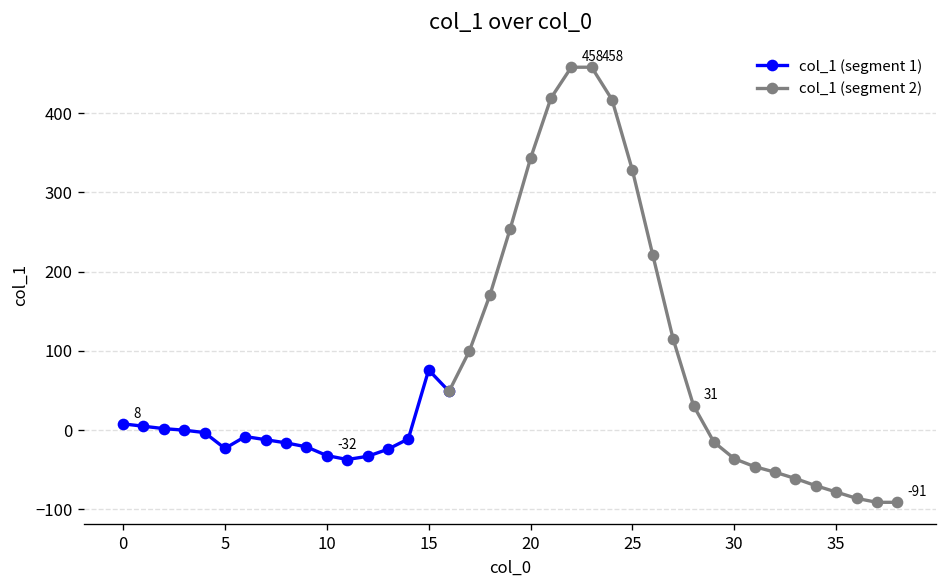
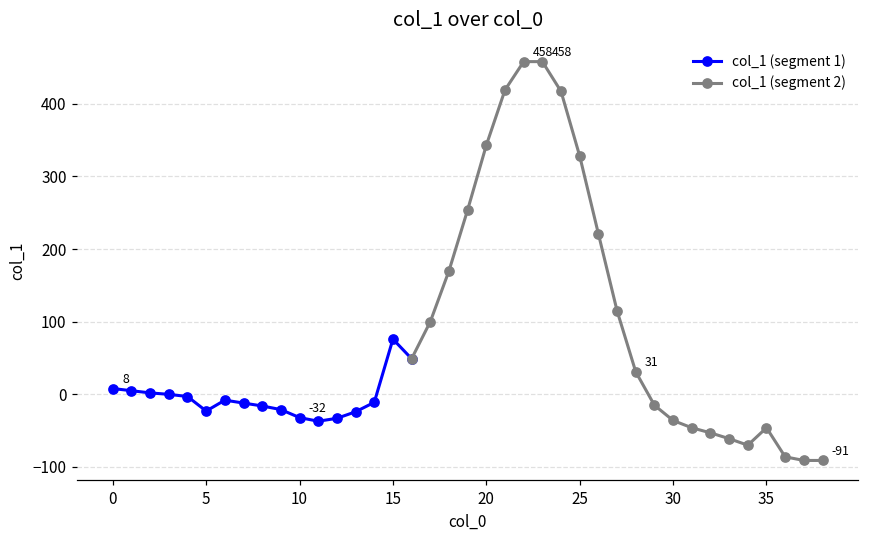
col_1 (segment 2), 35: -80 -> -50
